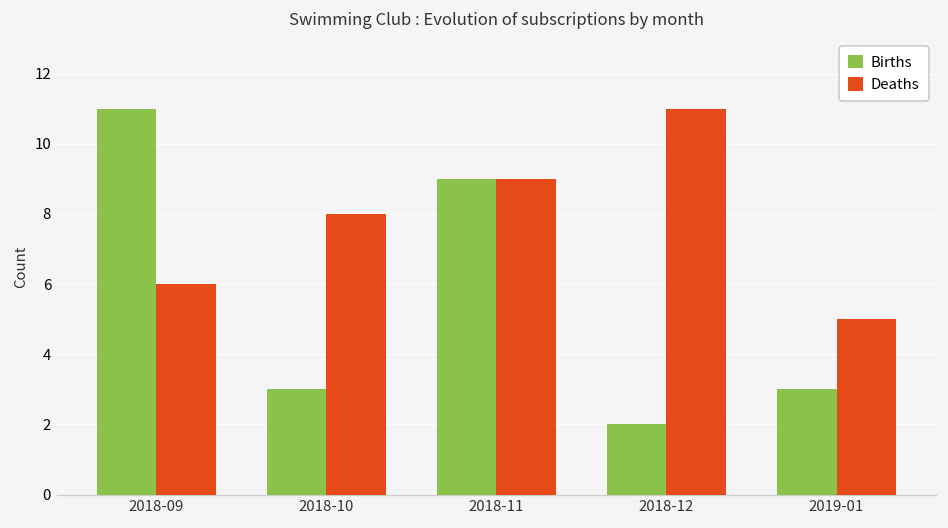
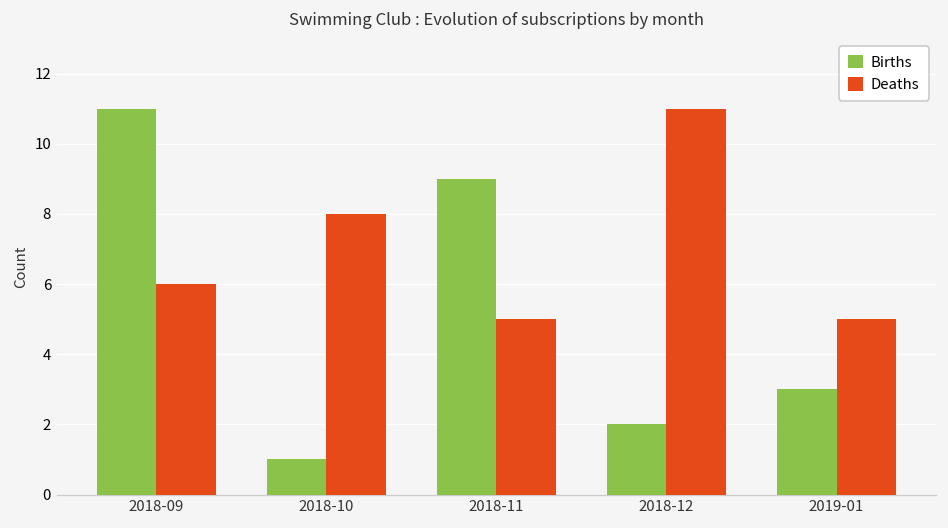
Births, 2018-10: 3 -> 1
Deaths, 2018-11: 9 -> 5
